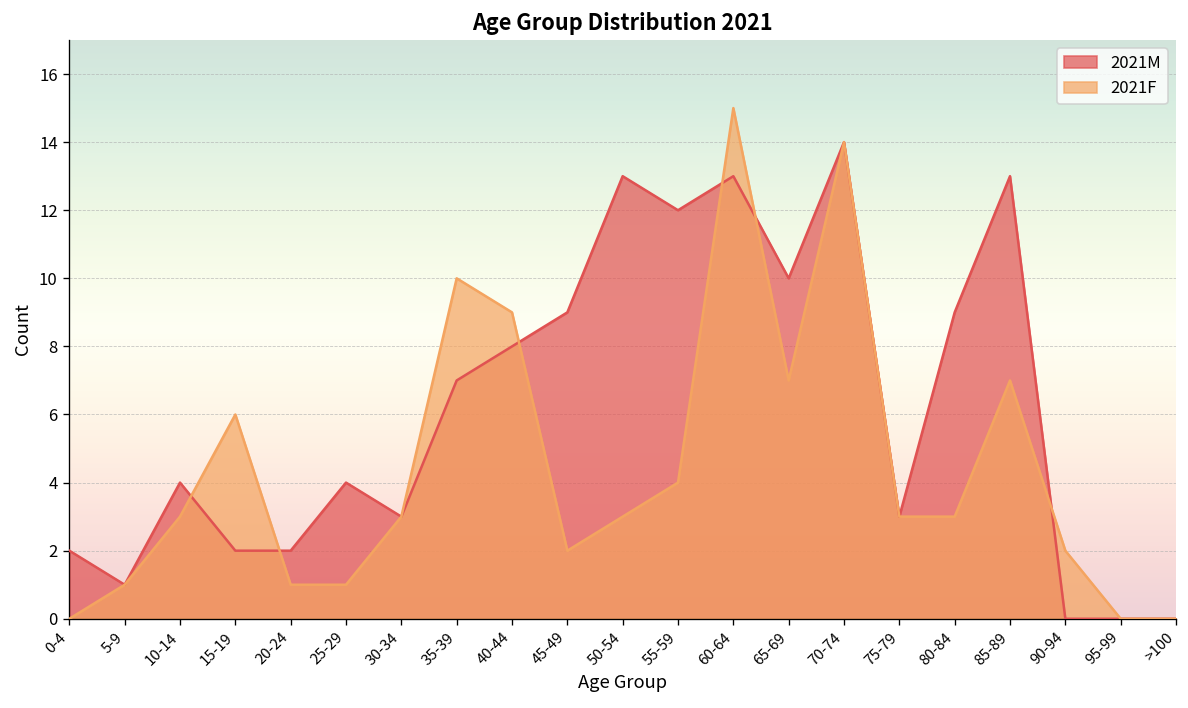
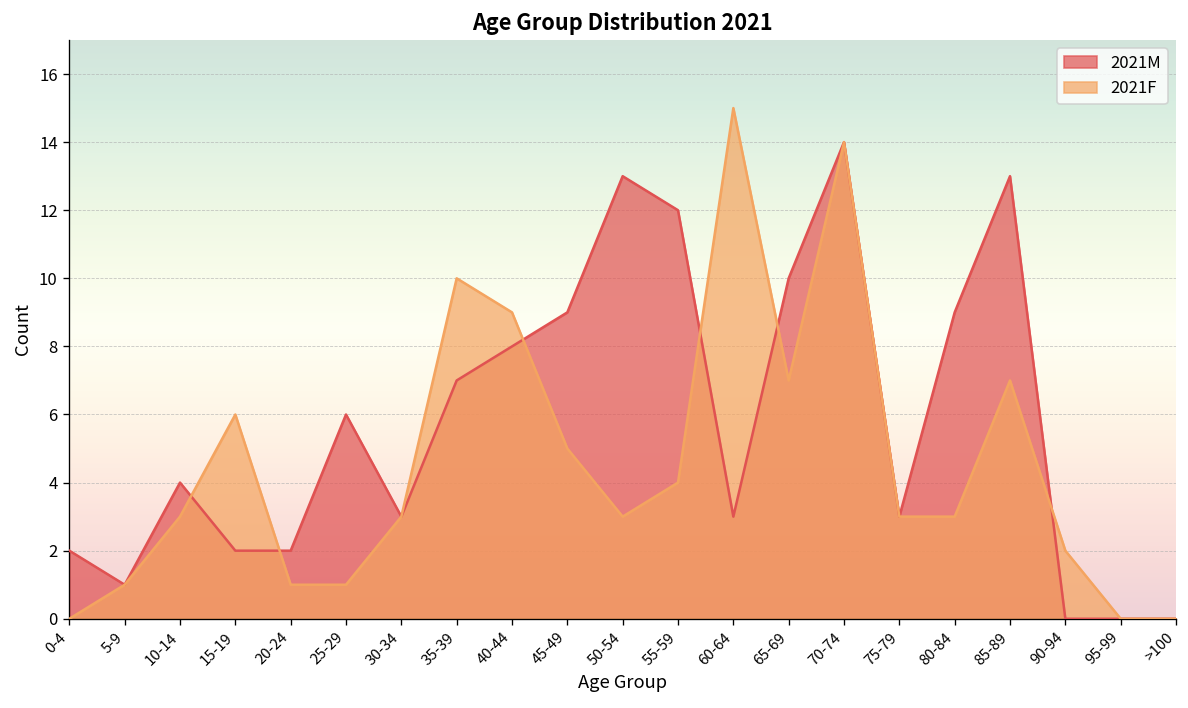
2021M, 25-29: 4 -> 6
2021F, 45-49: 2 -> 5
2021M, 60-64: 13 -> 3
